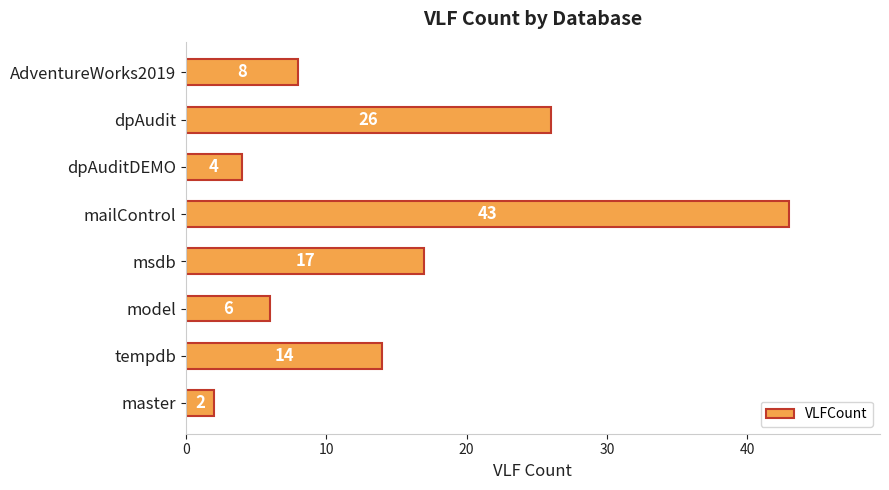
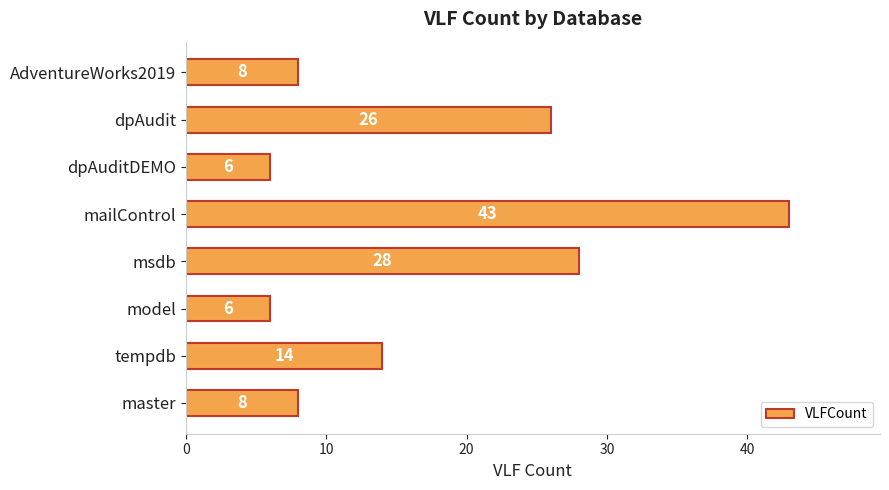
dpAuditDEMO: 4 -> 6
msdb: 17 -> 28
master: 2 -> 8
